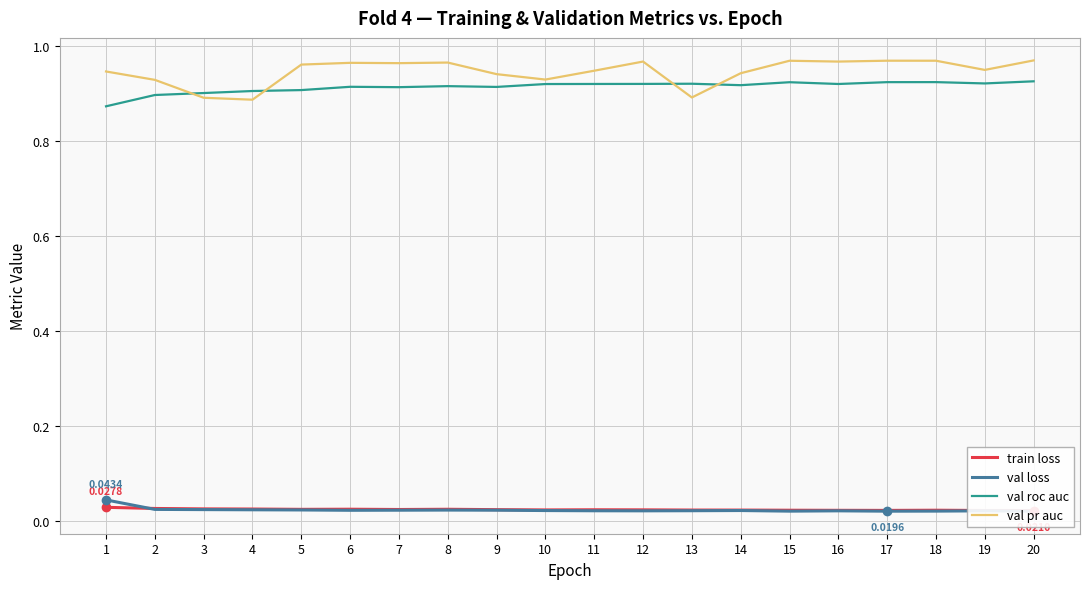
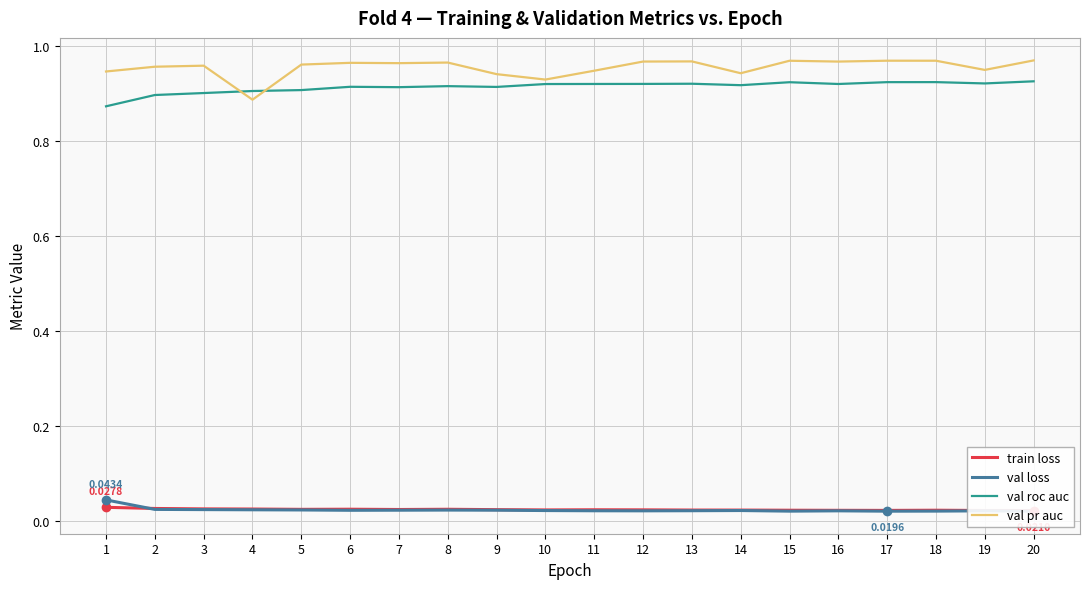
val pr auc, 2: 0.93 -> 0.96
val pr auc, 3: 0.89 -> 0.96
val pr auc, 13: 0.89 -> 0.97
